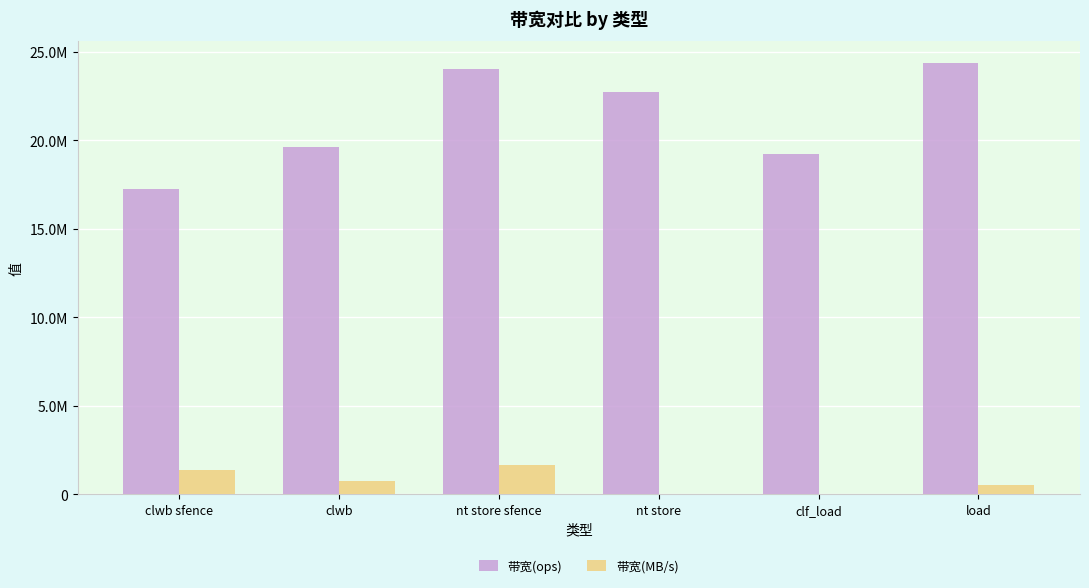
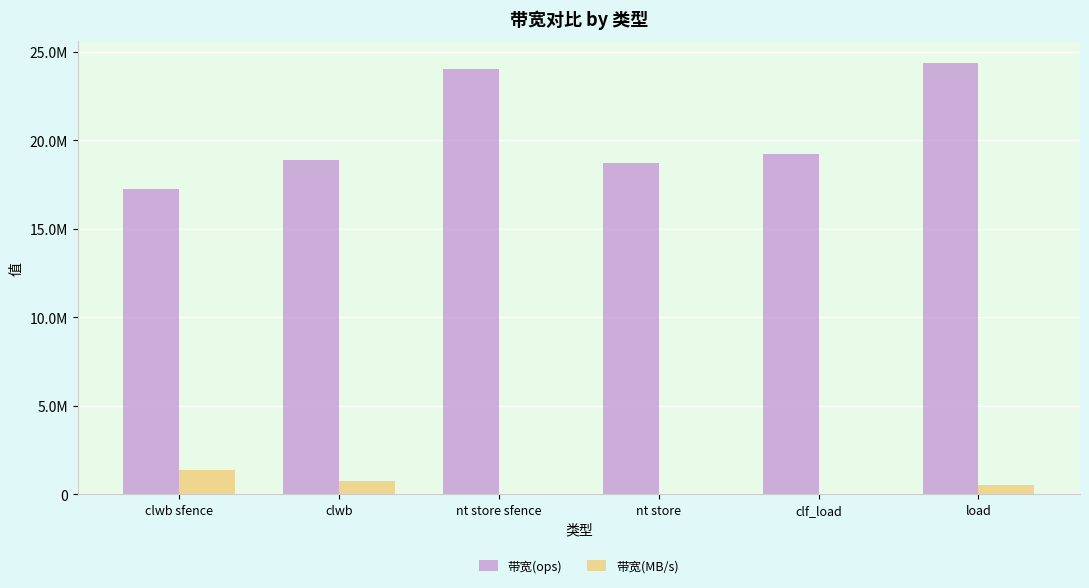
带宽(ops), clwb: 19600000 -> 18900000
带宽(MB/s), nt store sfence: 1600000 -> 0
带宽(ops), nt store: 22700000 -> 18700000
